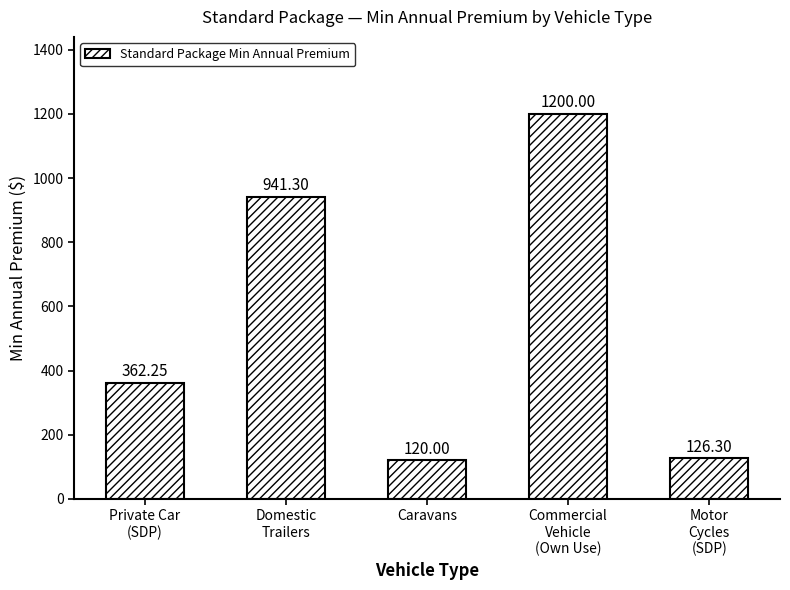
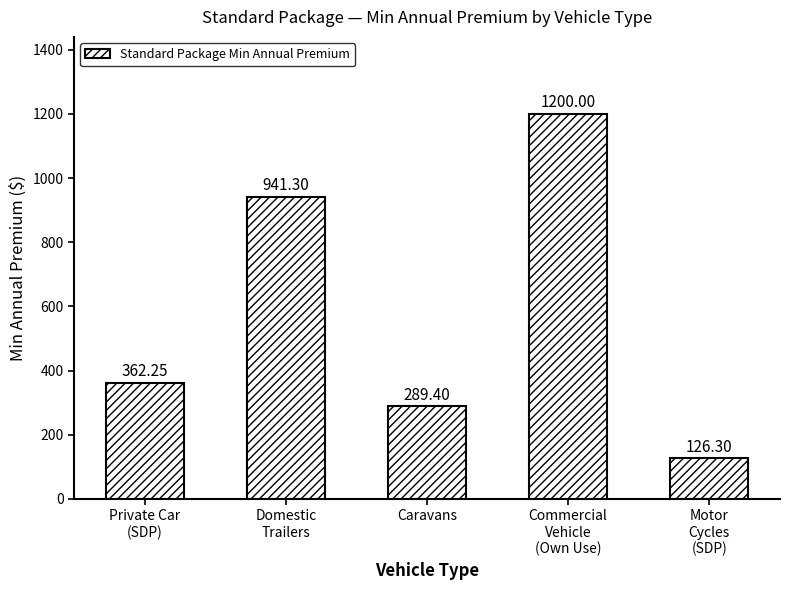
Caravans: 120.00 -> 289.40
